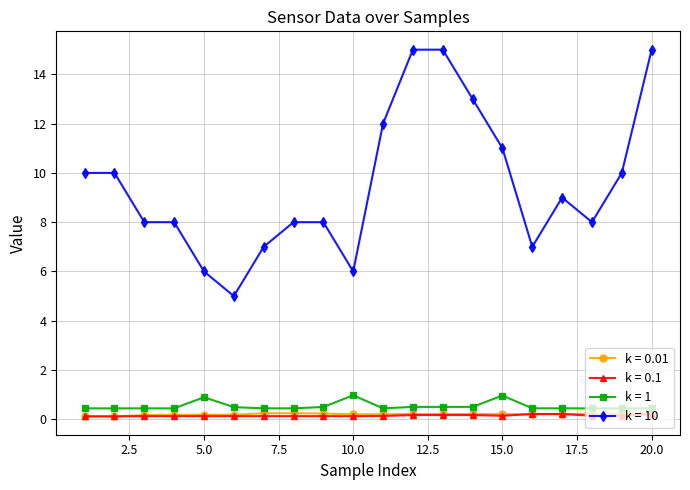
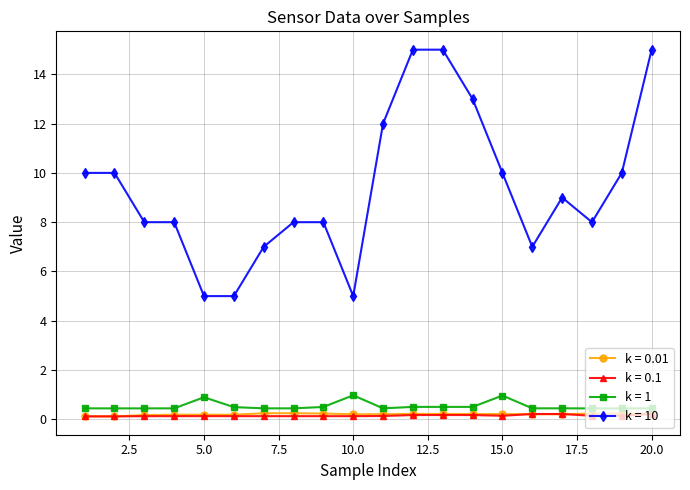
k = 10, 5.0: 6 -> 5
k = 10, 10.0: 6 -> 5
k = 10, 15.0: 11 -> 10
